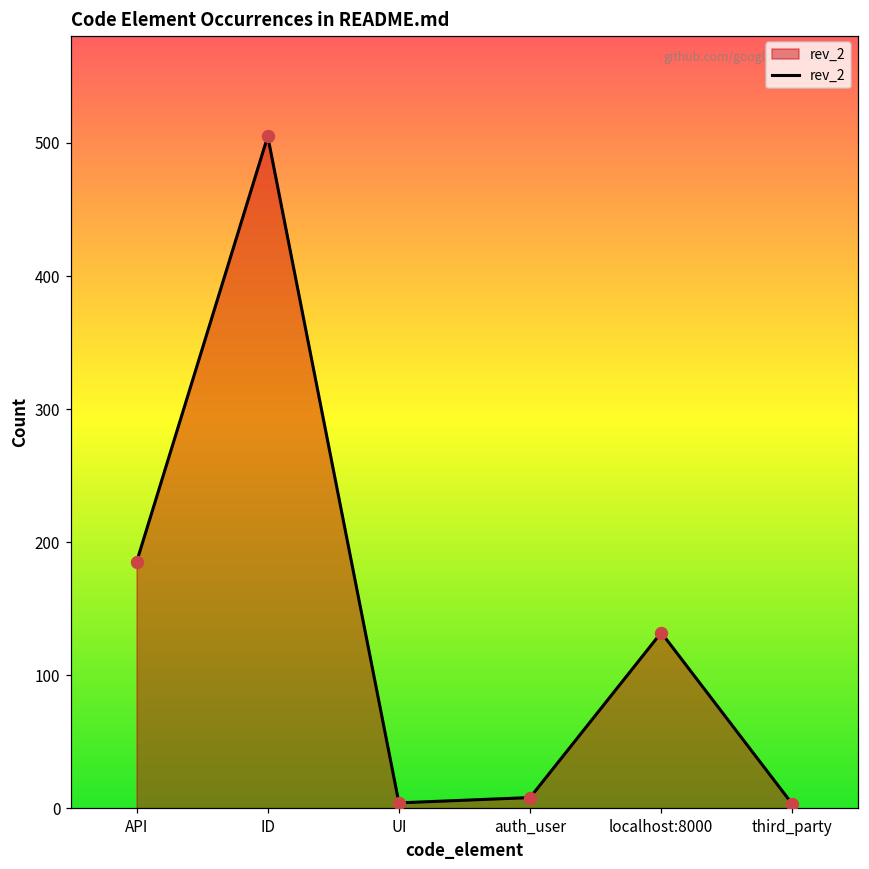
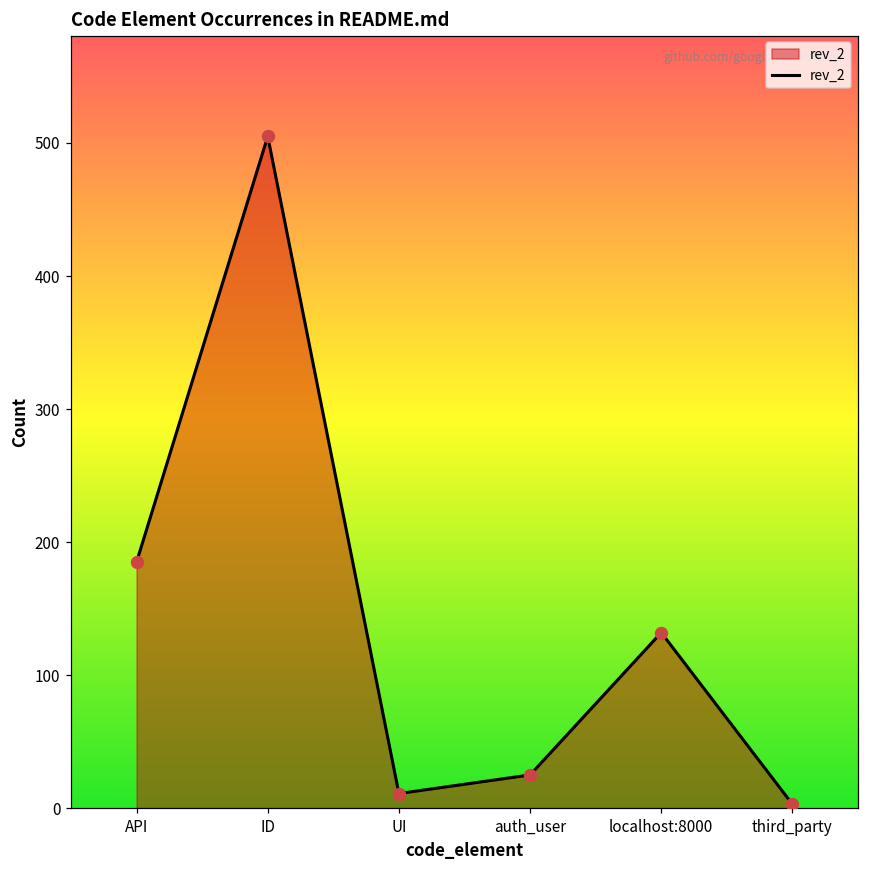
UI: 4 -> 11
auth_user: 8 -> 25
